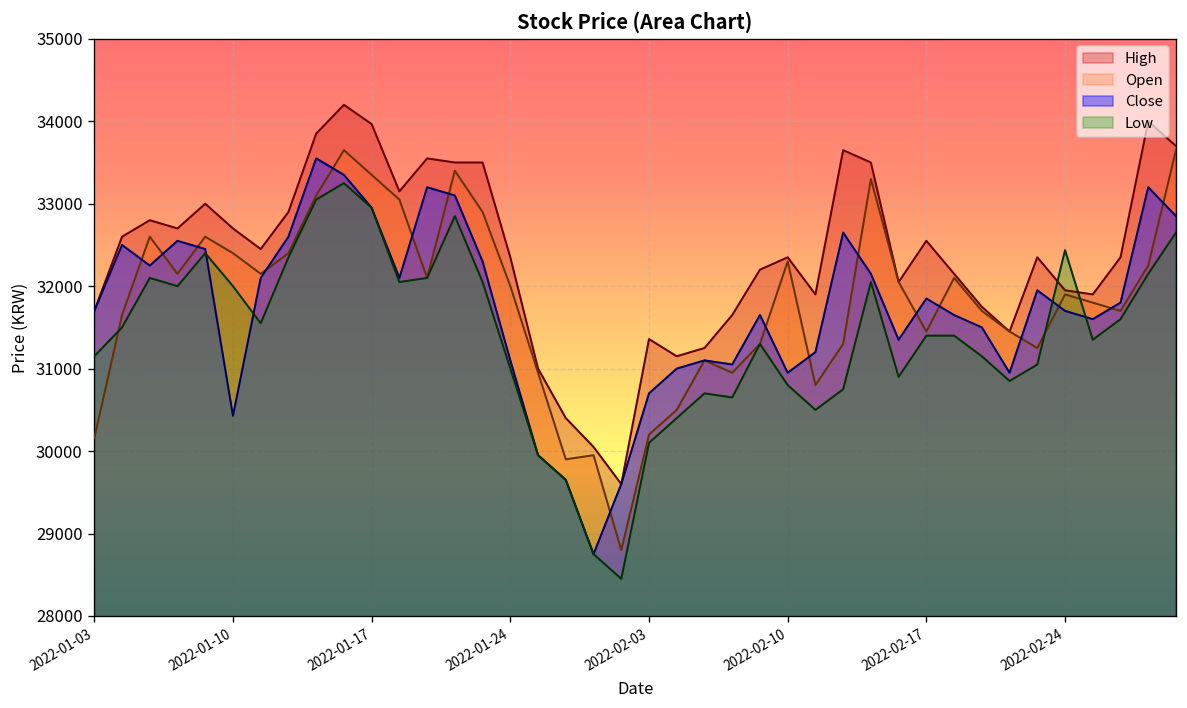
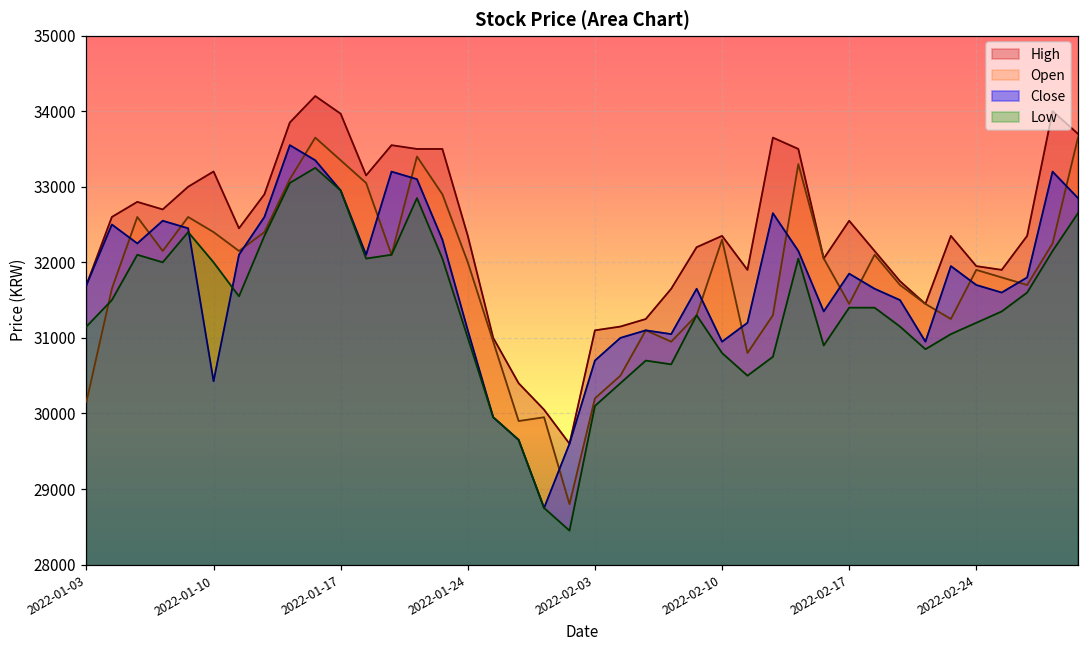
High, 2022-01-10: 32700 -> 33200
High, 2022-02-03: 31400 -> 31100
Low, 2022-02-24: 32400 -> 31200
